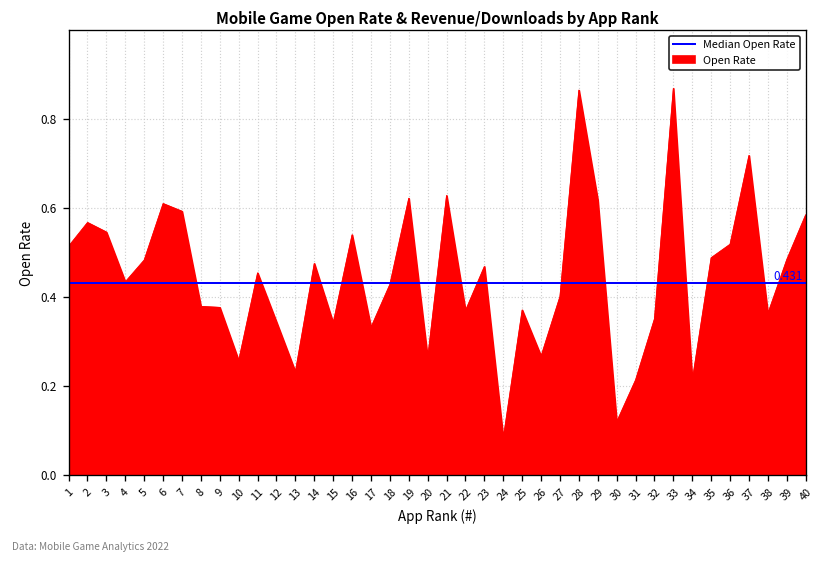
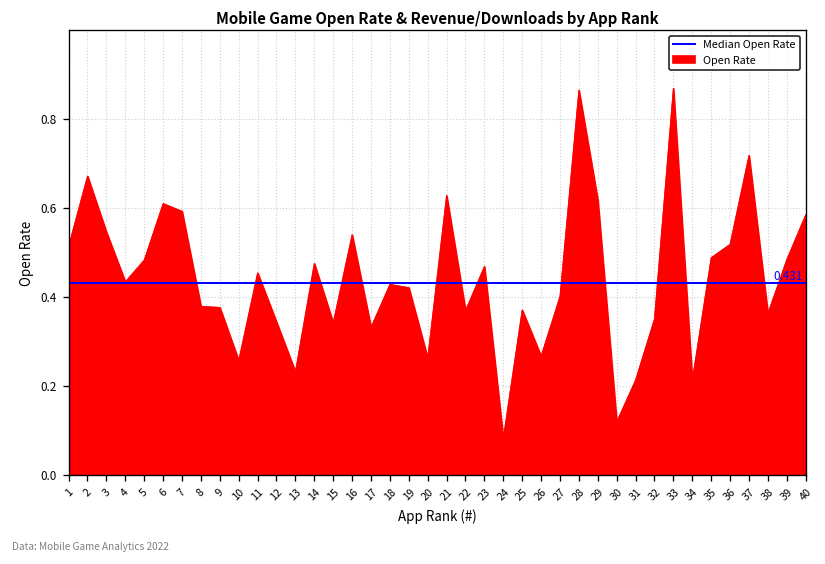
2: 0.57 -> 0.67
19: 0.62 -> 0.42
